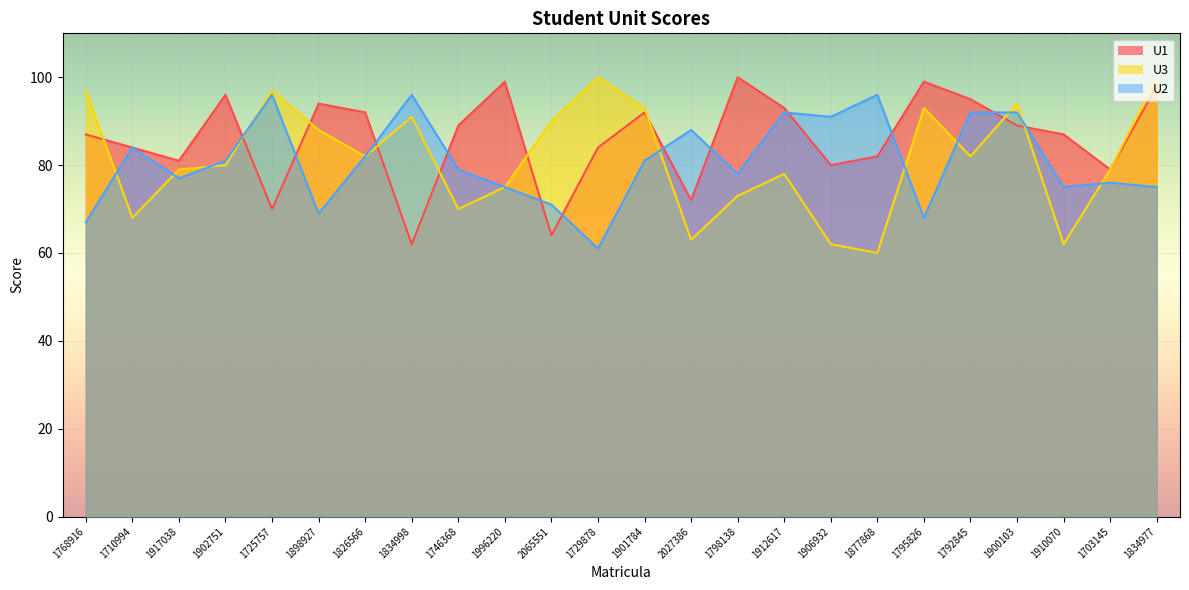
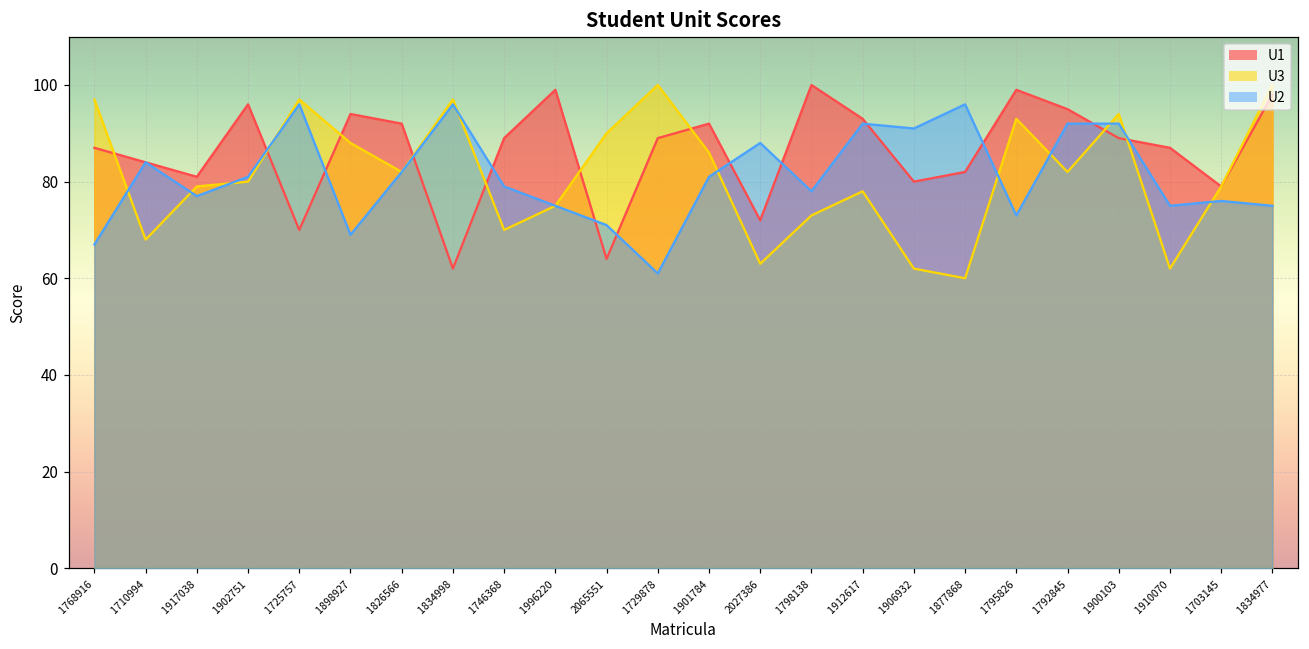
U3, 1834998: 91 -> 97
U1, 1729878: 84 -> 89
U3, 1901784: 93 -> 86
U2, 1795826: 68 -> 73
